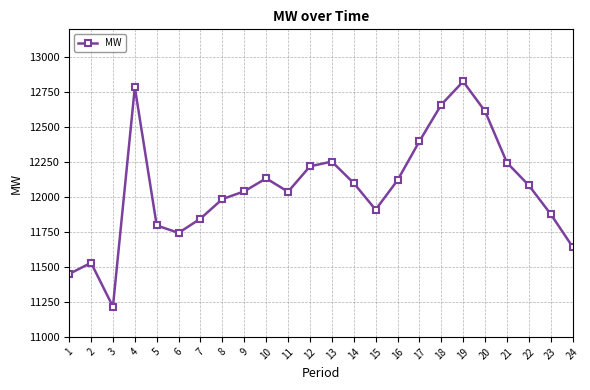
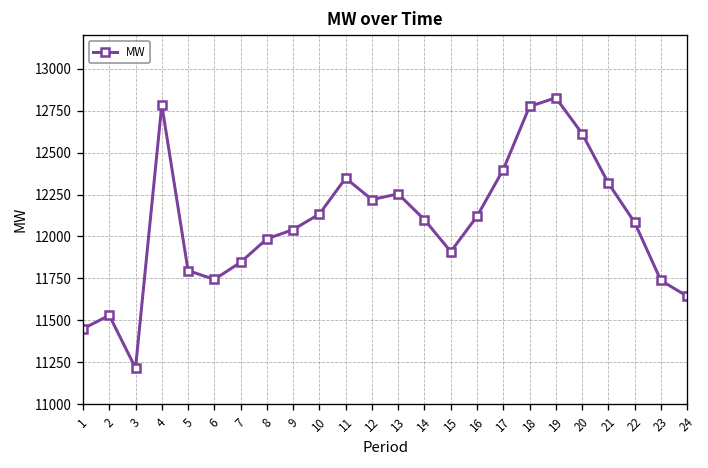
11: 12040 -> 12350
18: 12660 -> 12780
21: 12250 -> 12320
23: 11880 -> 11740
